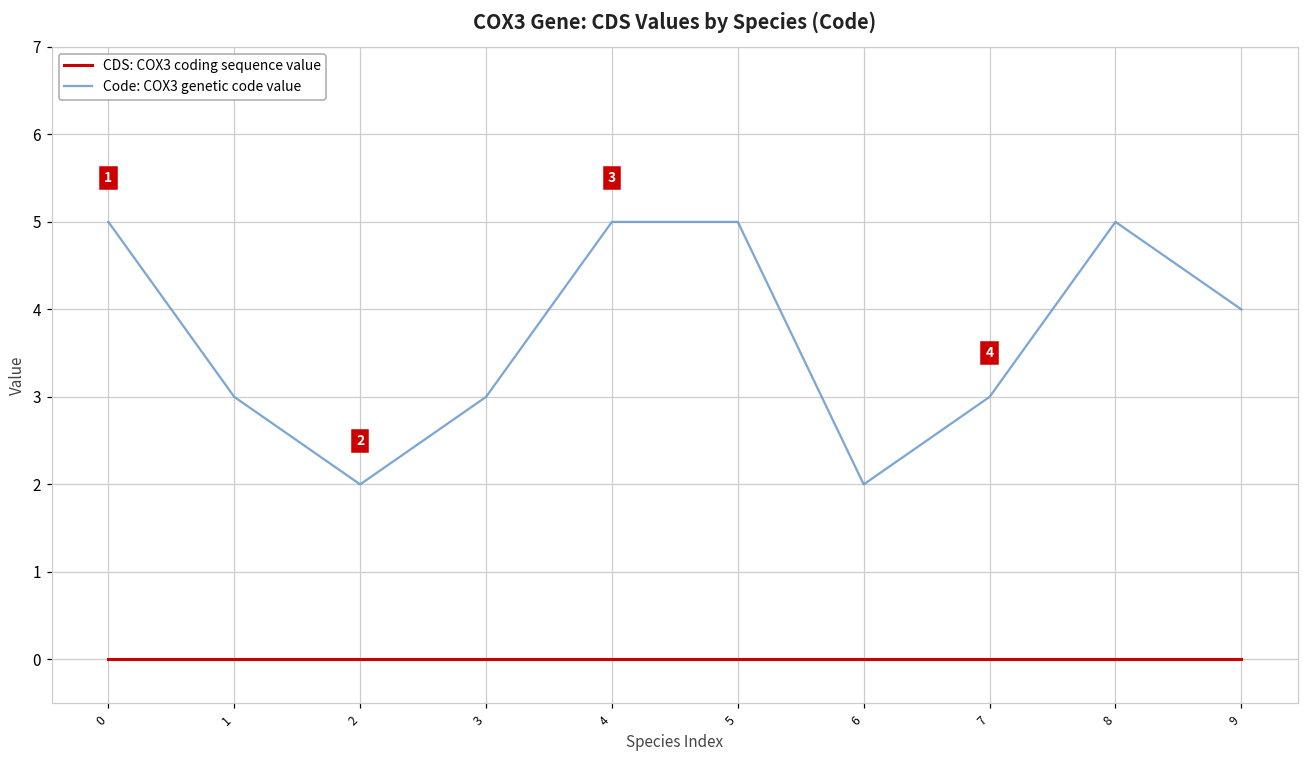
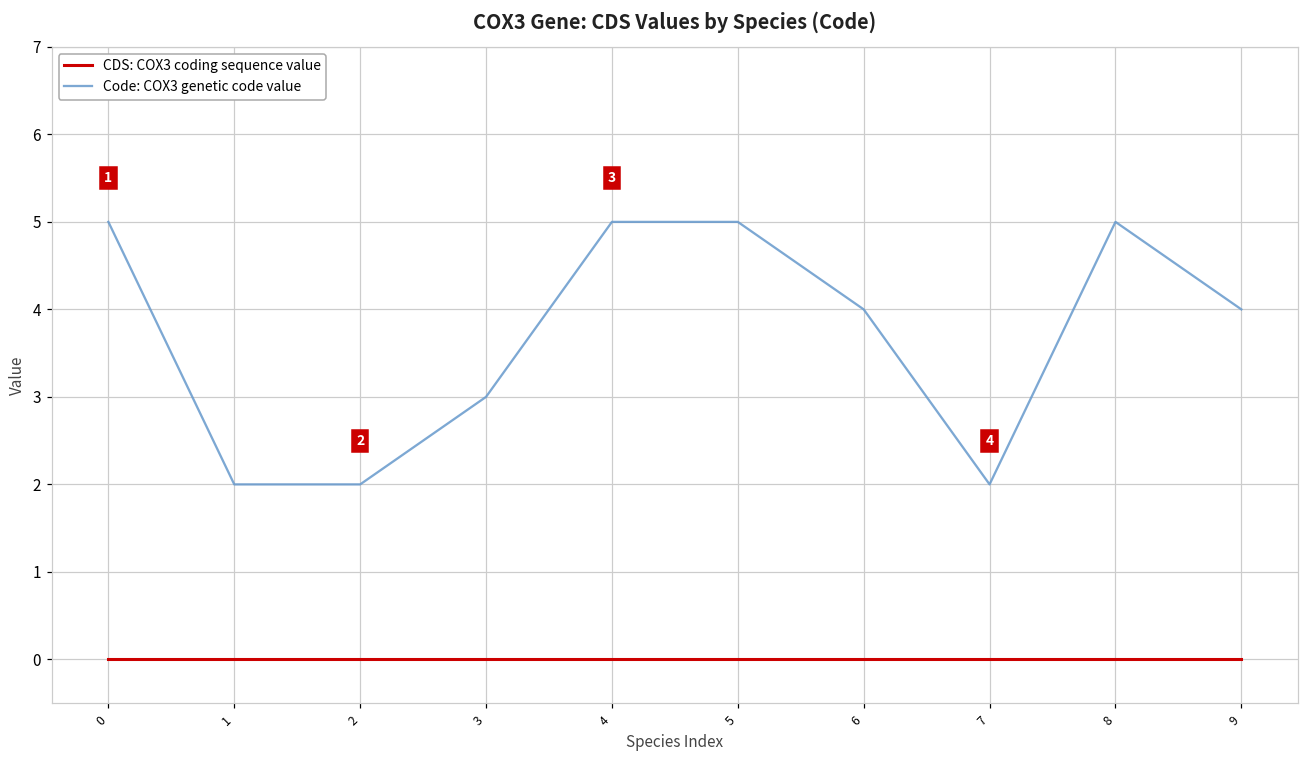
Code: COX3 genetic code value, 1: 3 -> 2
Code: COX3 genetic code value, 6: 2 -> 4
Code: COX3 genetic code value, 7: 3 -> 2
